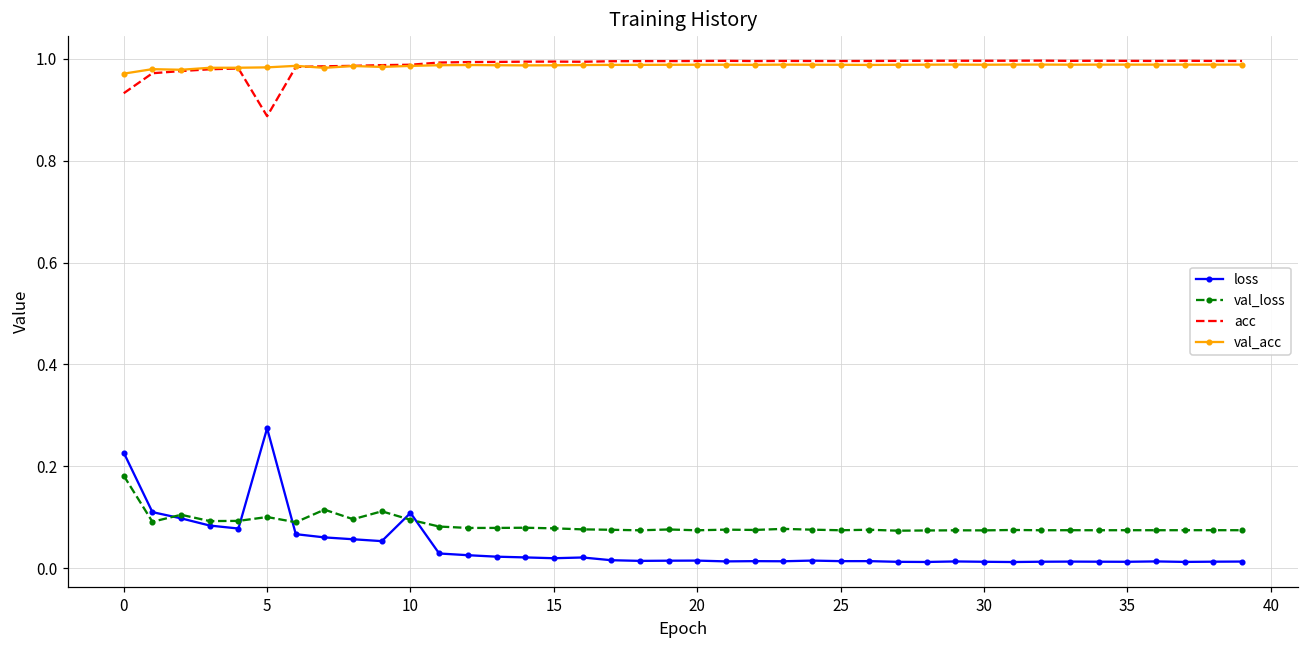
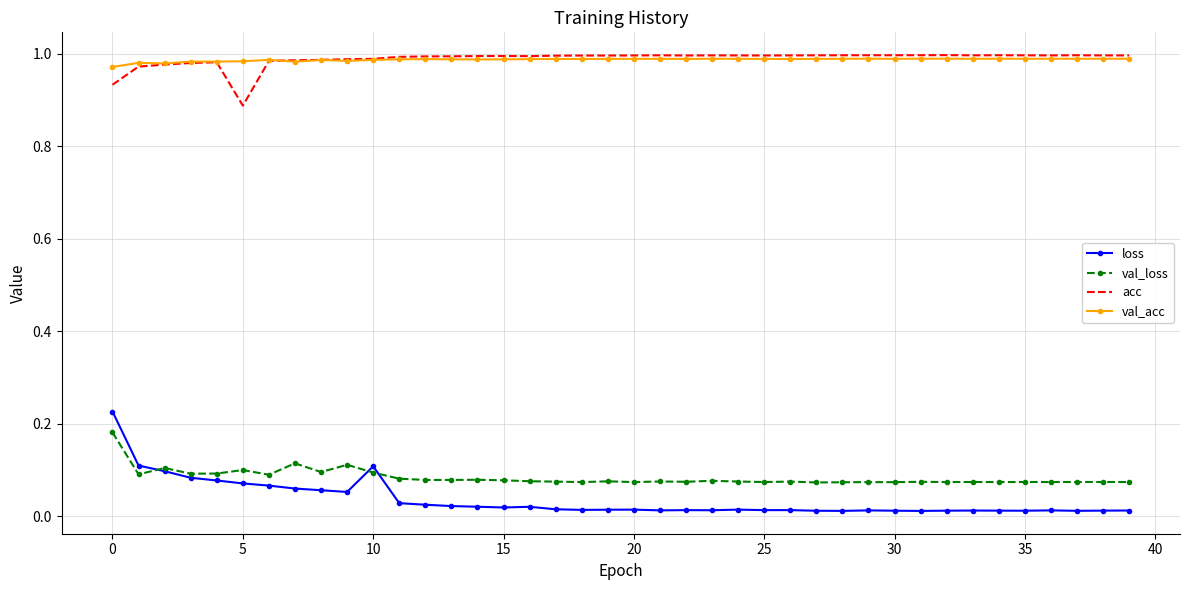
loss, 5: 0.27 -> 0.07
